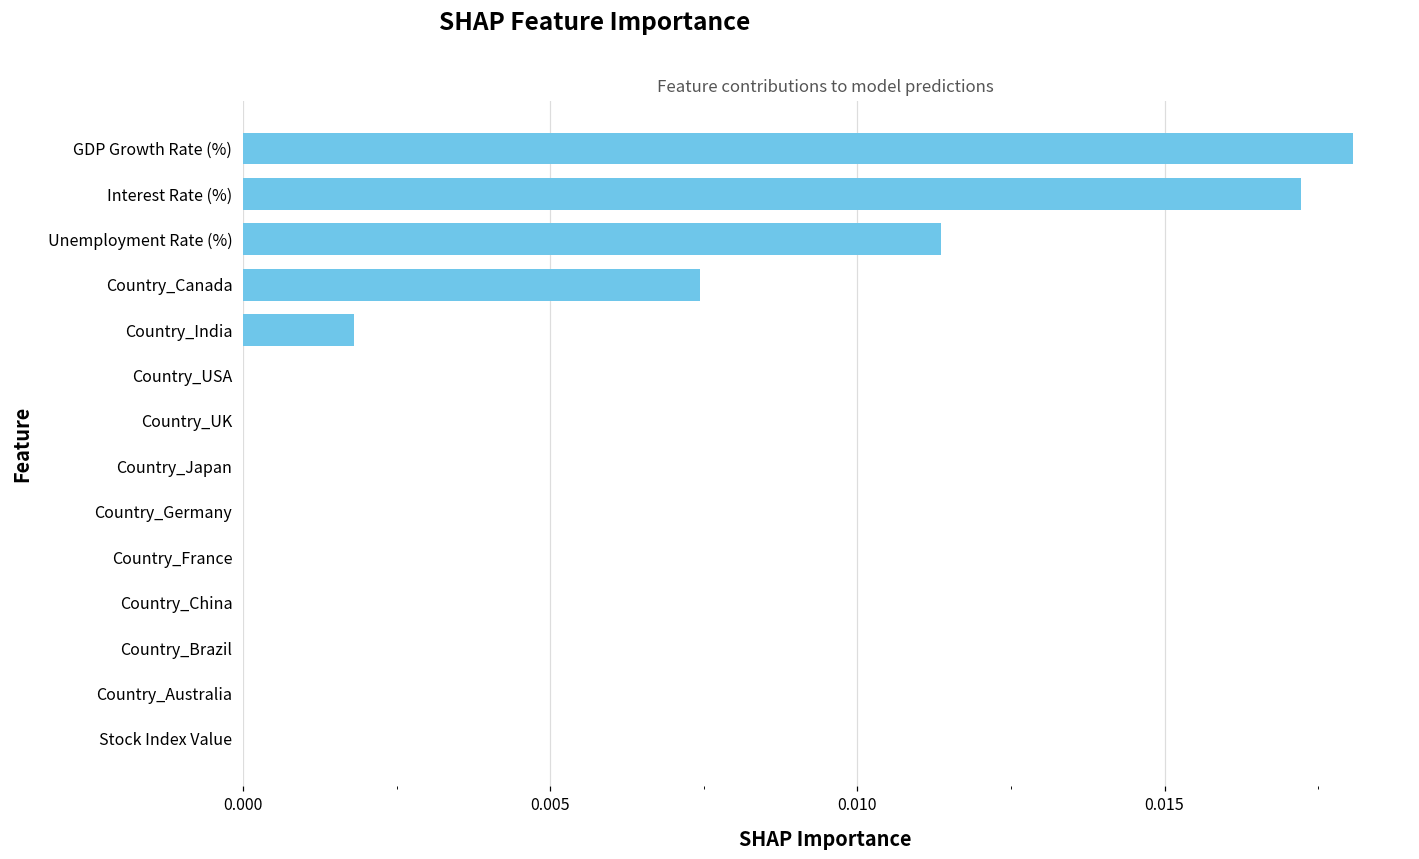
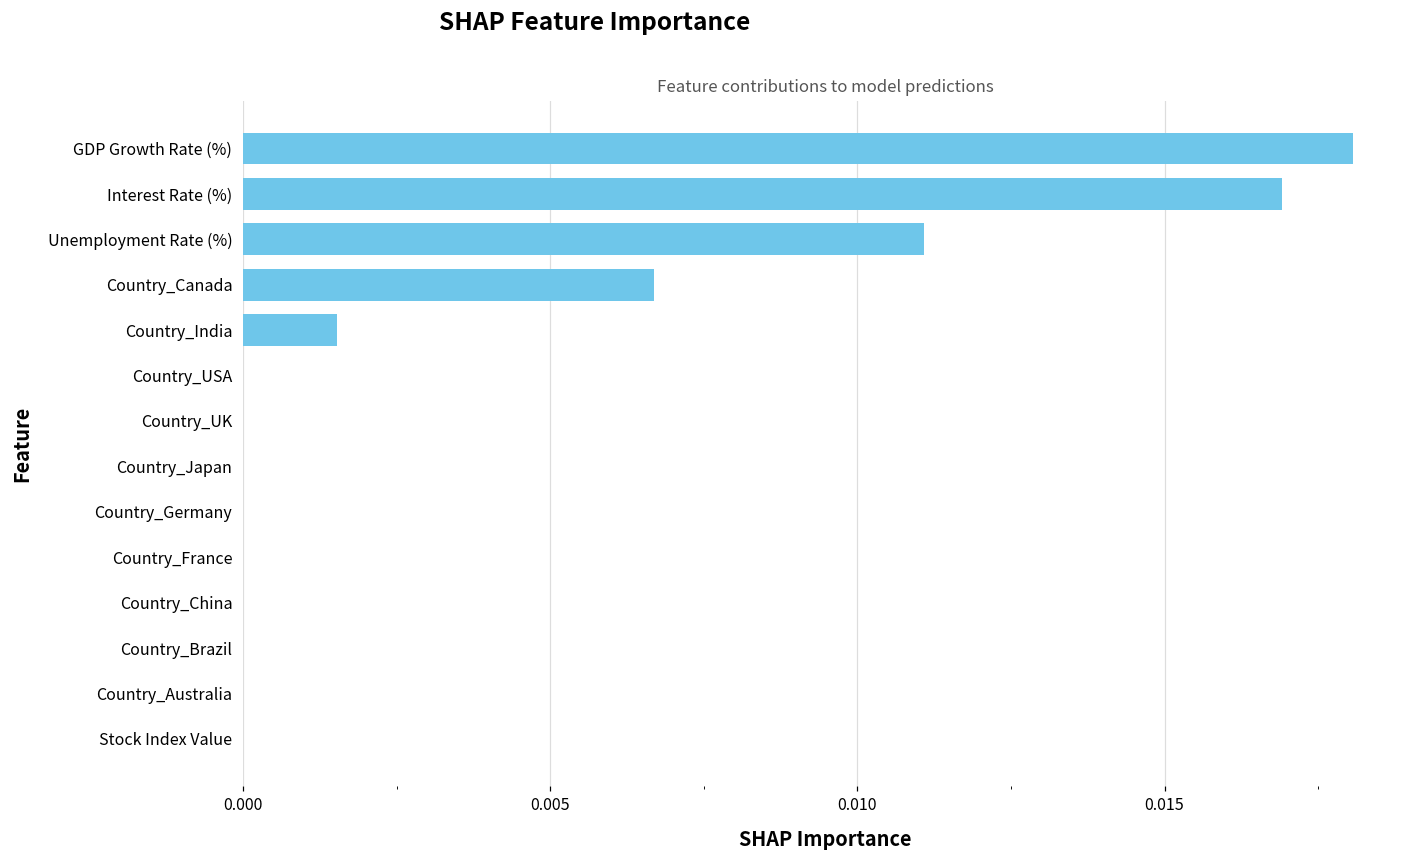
Interest Rate (%): 0.0172 -> 0.0169
Unemployment Rate (%): 0.0114 -> 0.0111
Country_Canada: 0.0074 -> 0.0067
Country_India: 0.0018 -> 0.0015
